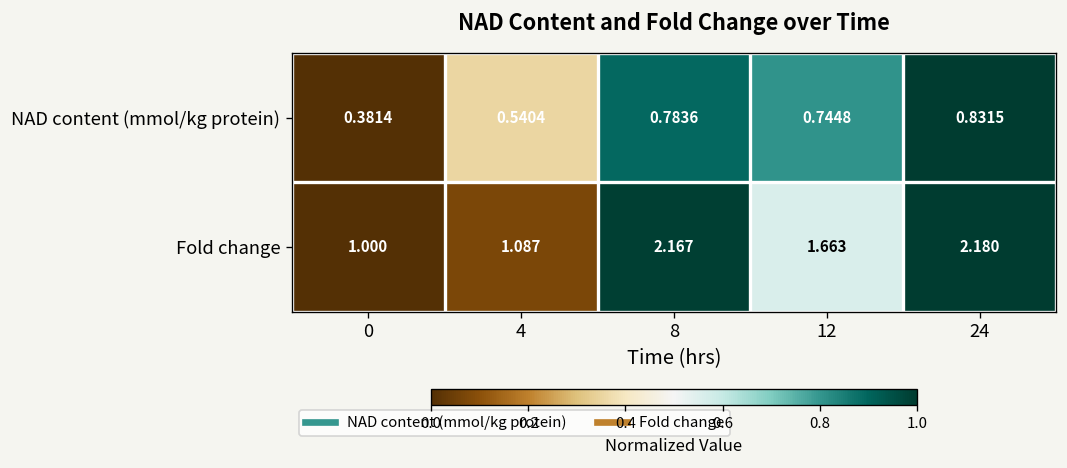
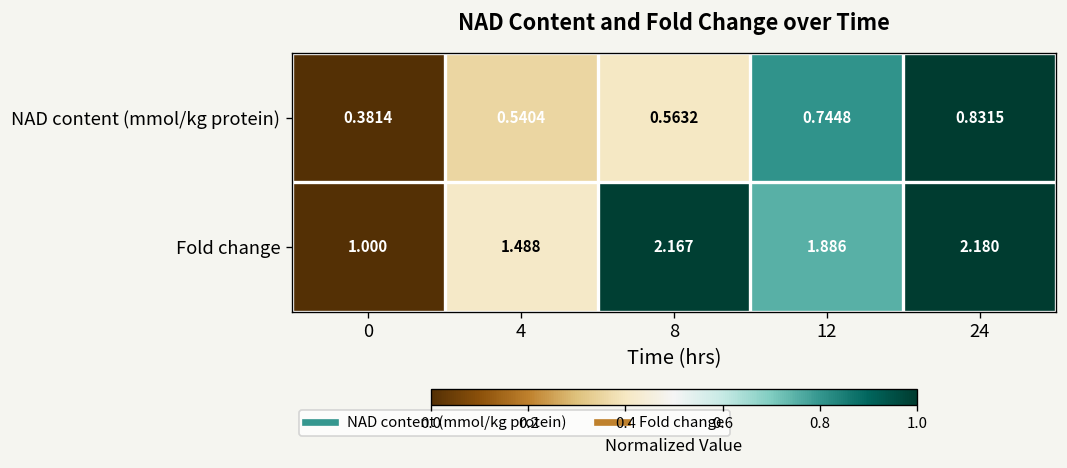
NAD content (mmol/kg protein), 8: 0.7836 -> 0.5632
Fold change, 4: 1.087 -> 1.488
Fold change, 12: 1.663 -> 1.886
